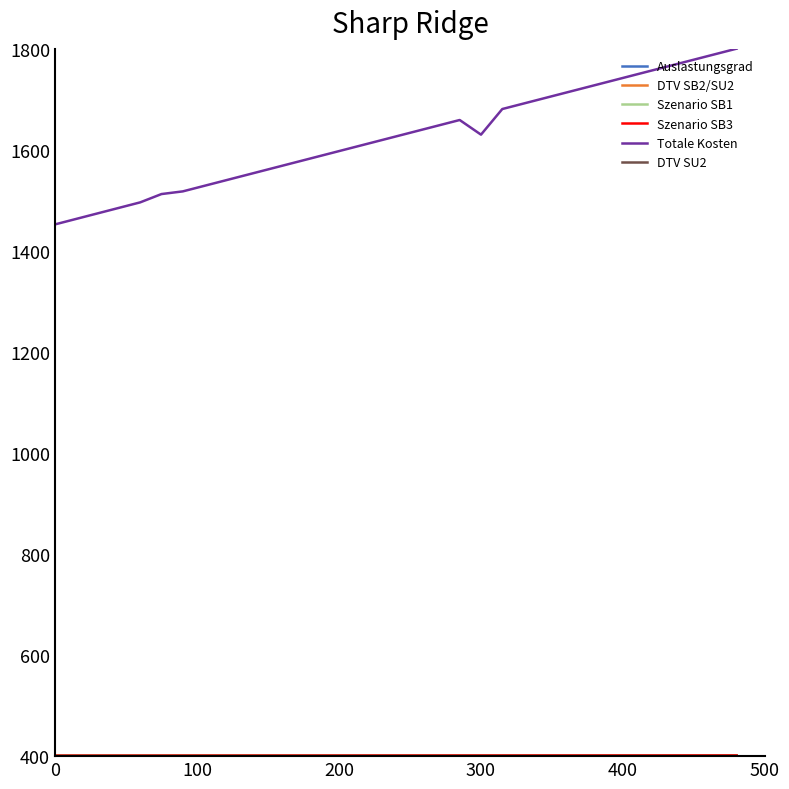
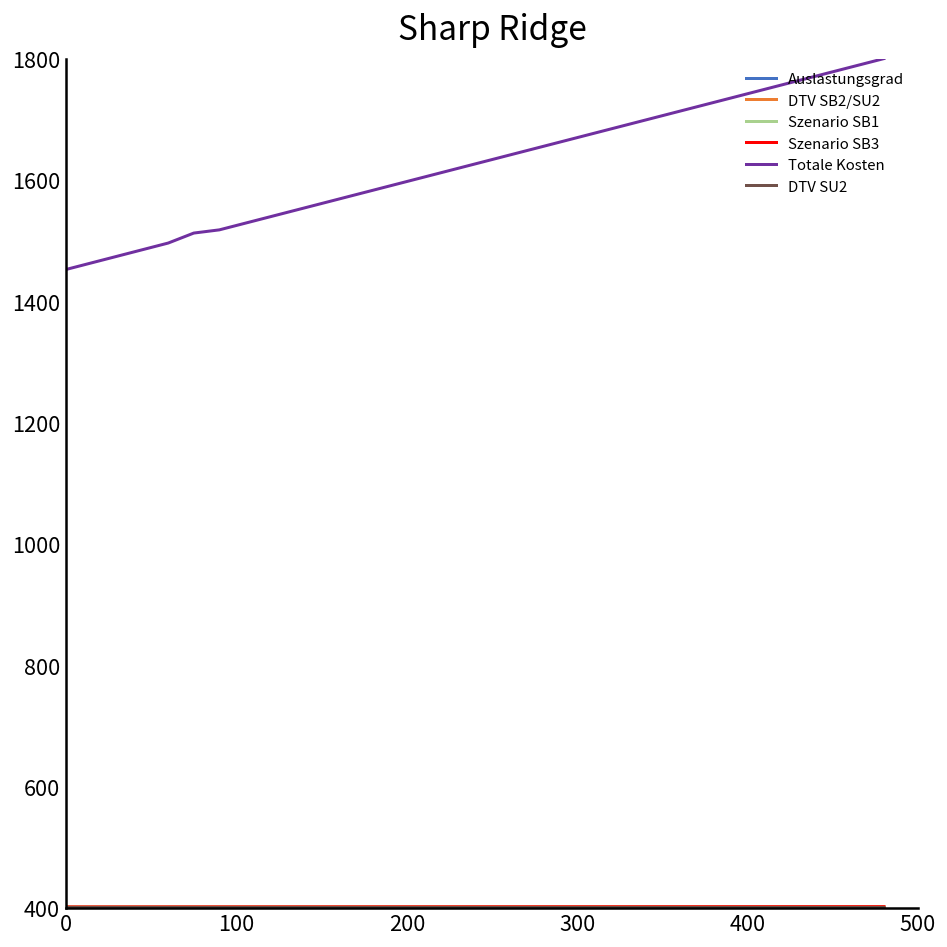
Totale Kosten, 300: 1630 -> 1670
